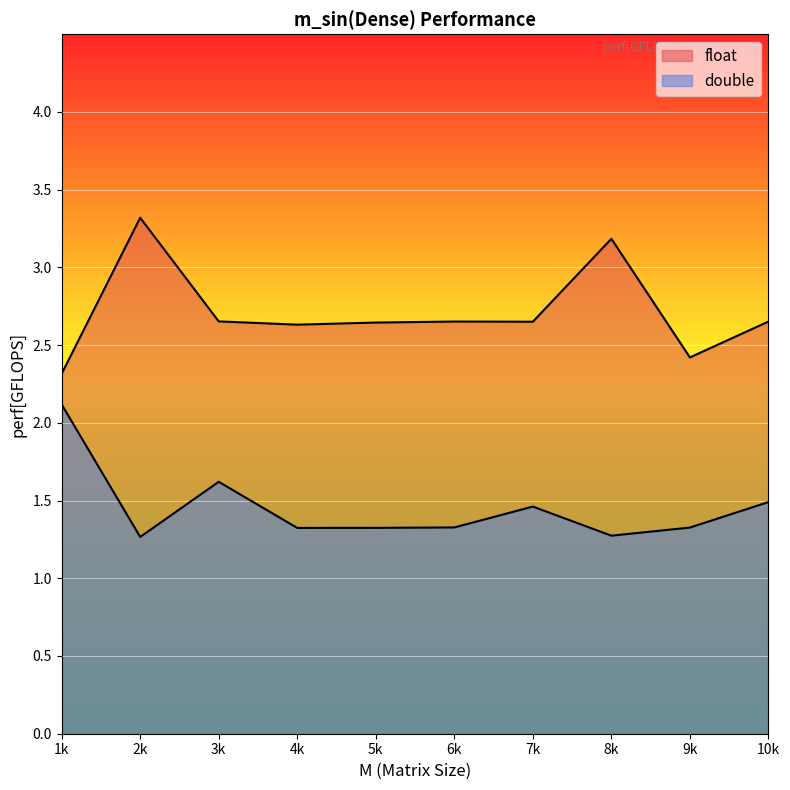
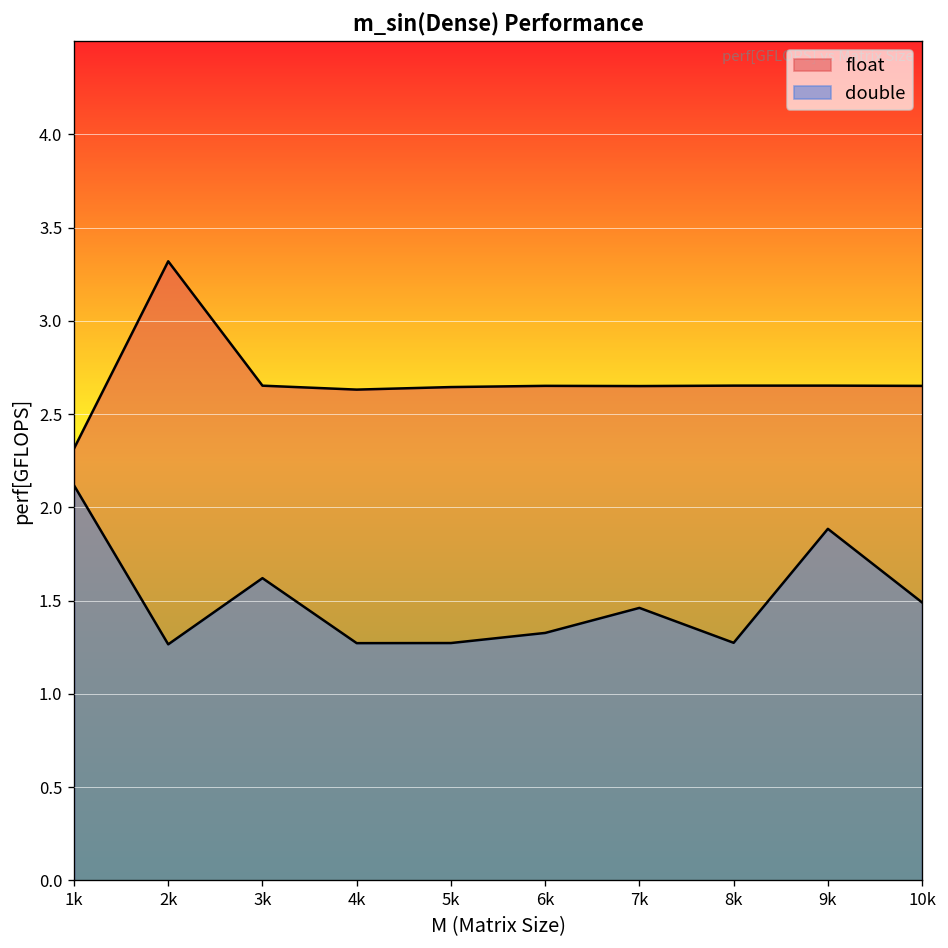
double, 4k: 1.32 -> 1.27
double, 5k: 1.32 -> 1.27
float, 8k: 3.18 -> 2.65
float, 9k: 2.42 -> 2.65
double, 9k: 1.33 -> 1.88
